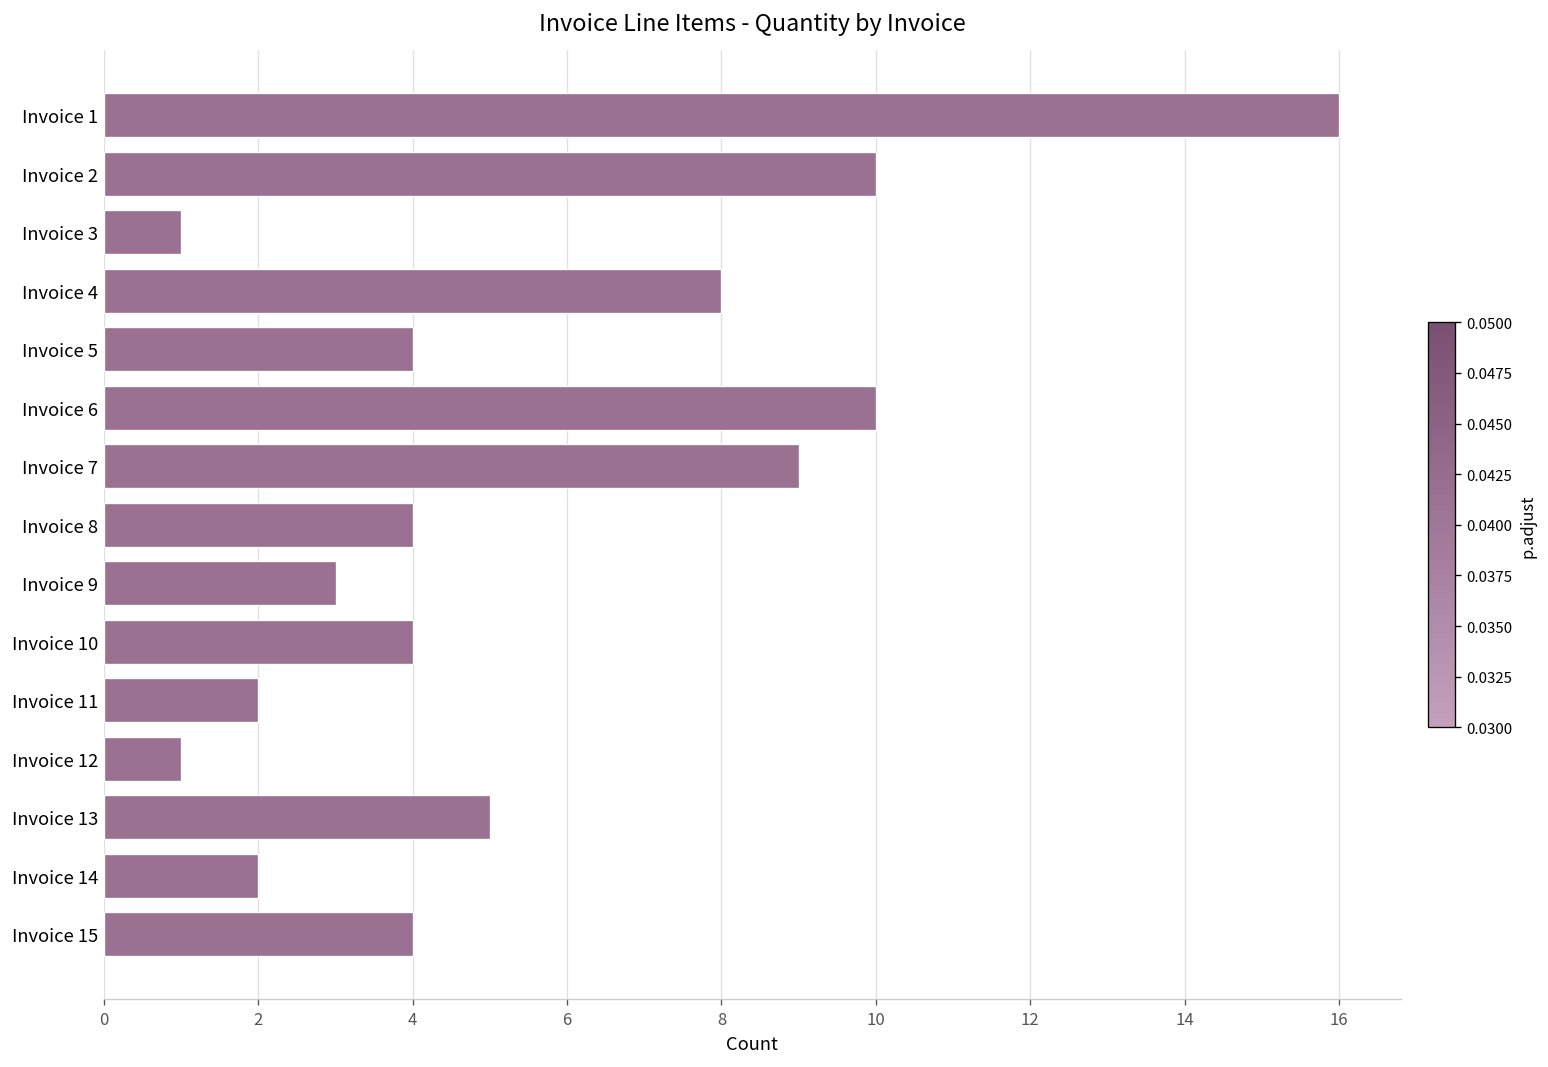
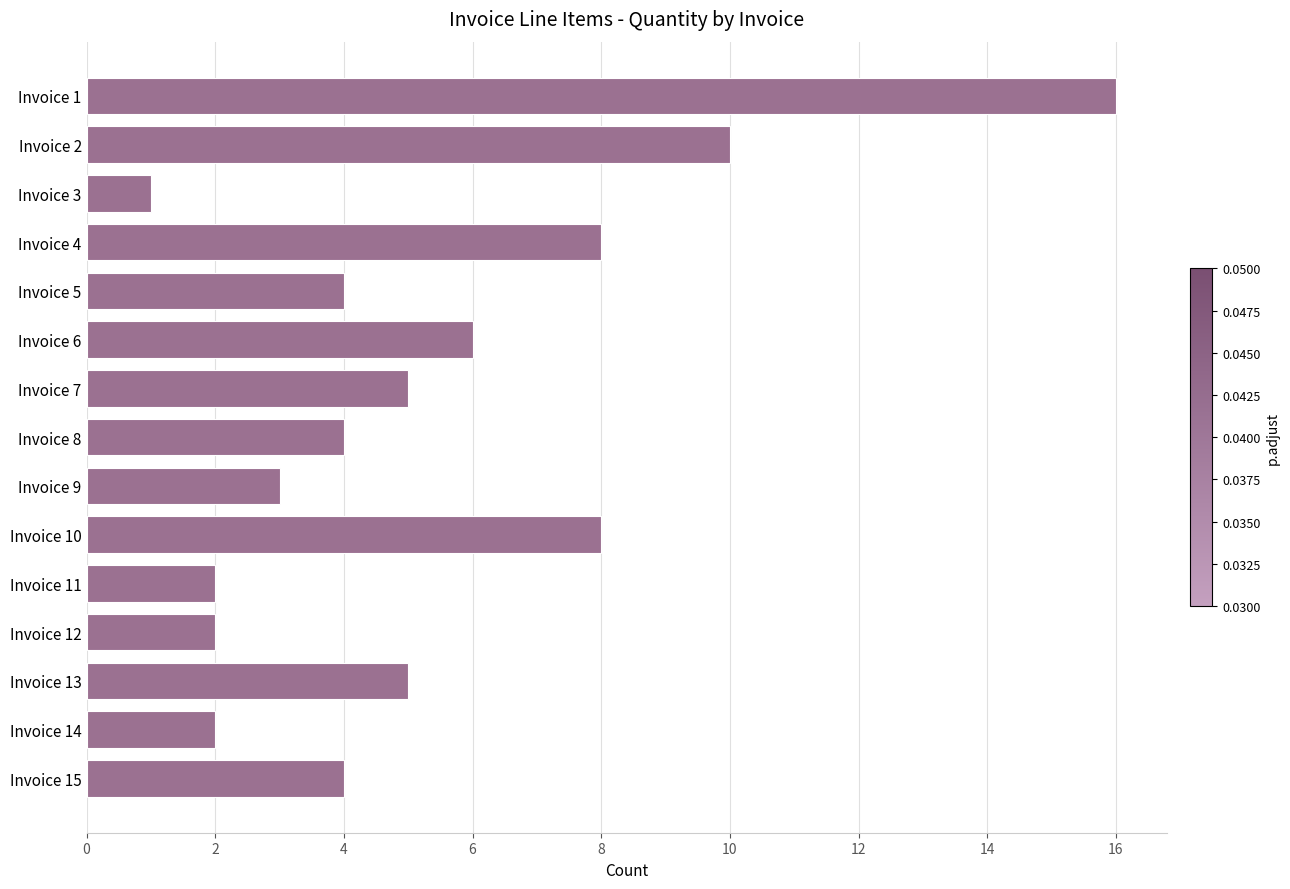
Invoice 6: 10 -> 6
Invoice 7: 9 -> 5
Invoice 10: 4 -> 8
Invoice 12: 1 -> 2
